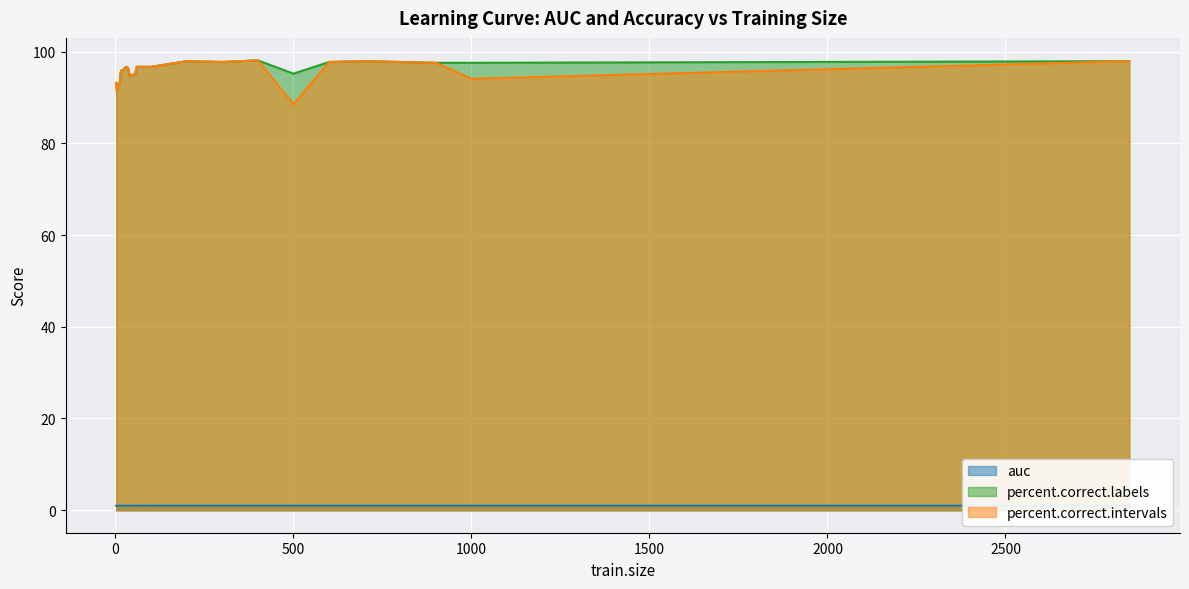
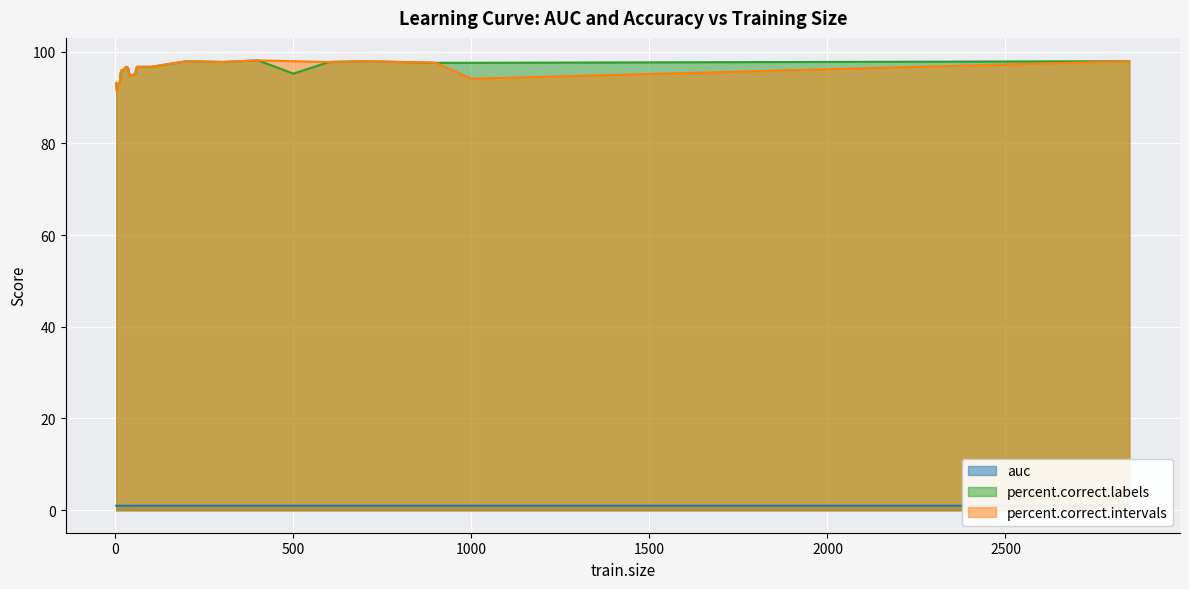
percent.correct.intervals, 500: 88 -> 98
